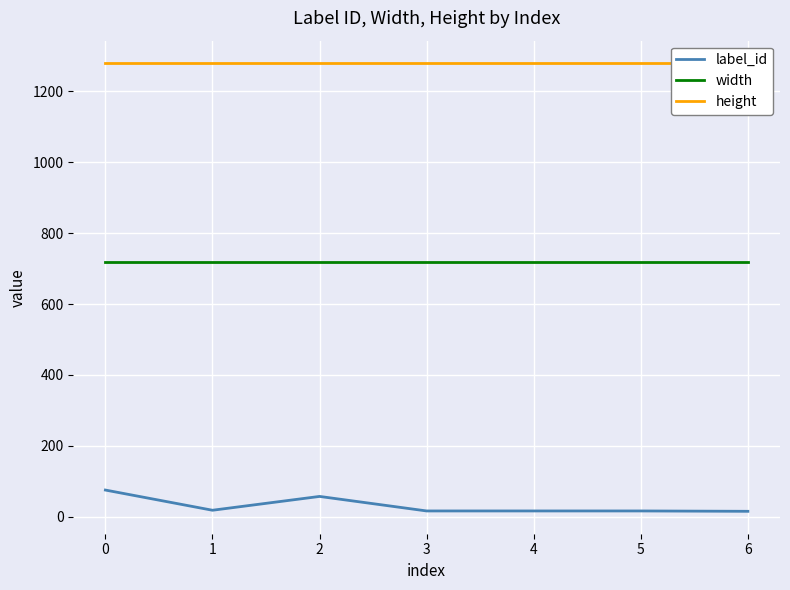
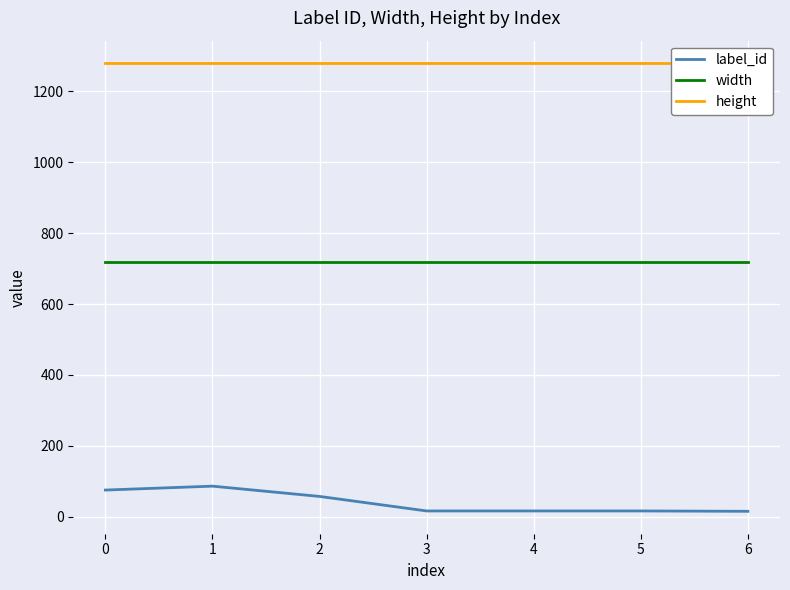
label_id, 1: 20 -> 90
